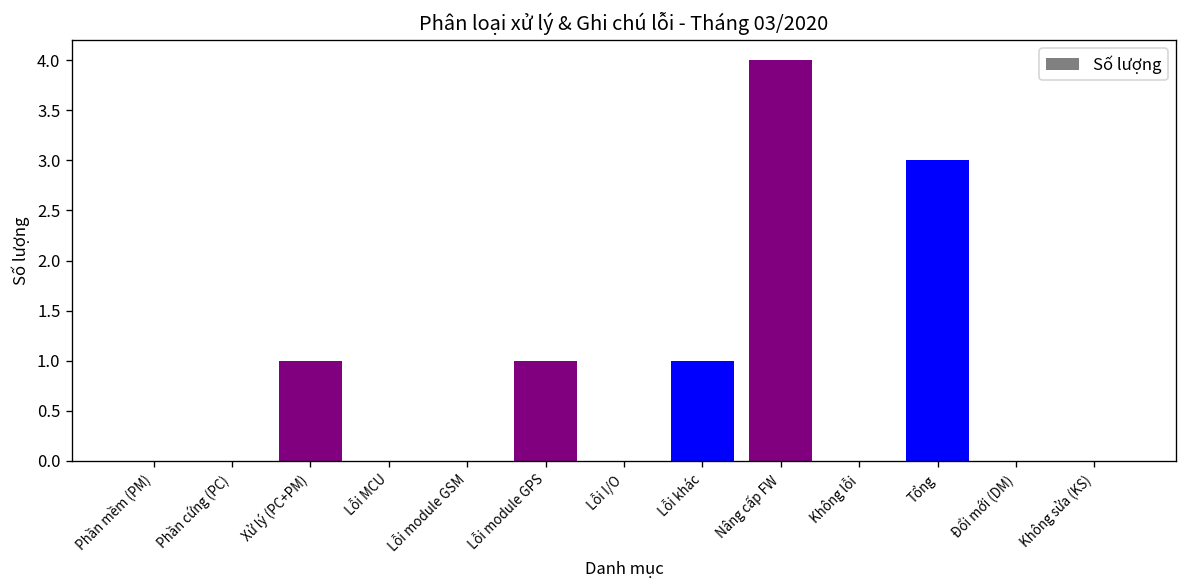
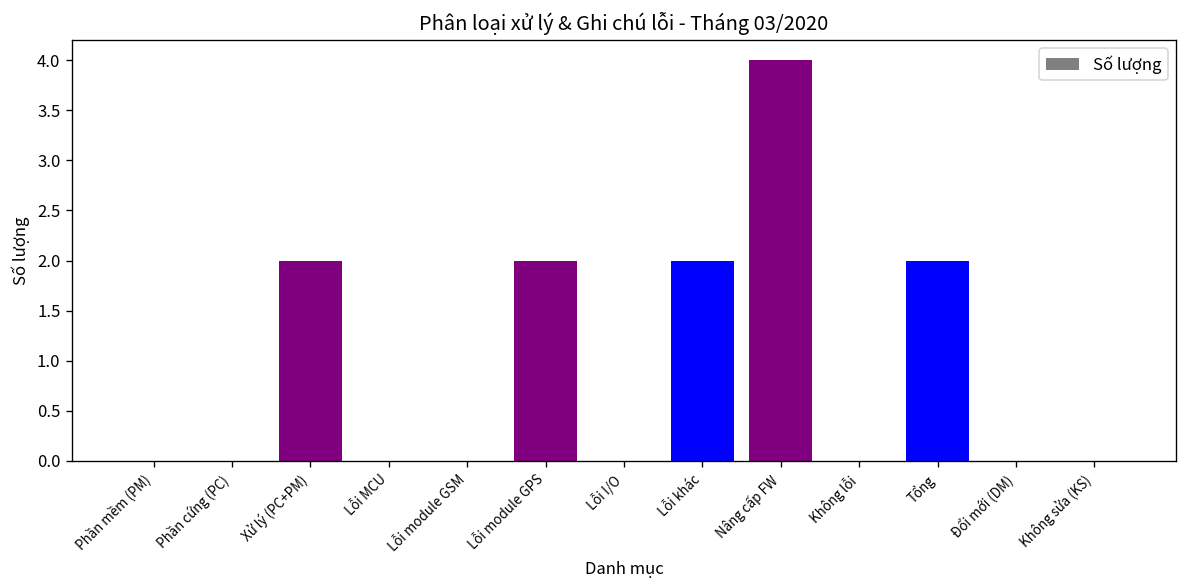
Xử lý (PC+PM): 1 -> 2
Lỗi module GPS: 1 -> 2
Lỗi khác: 1 -> 2
Tổng: 3 -> 2
